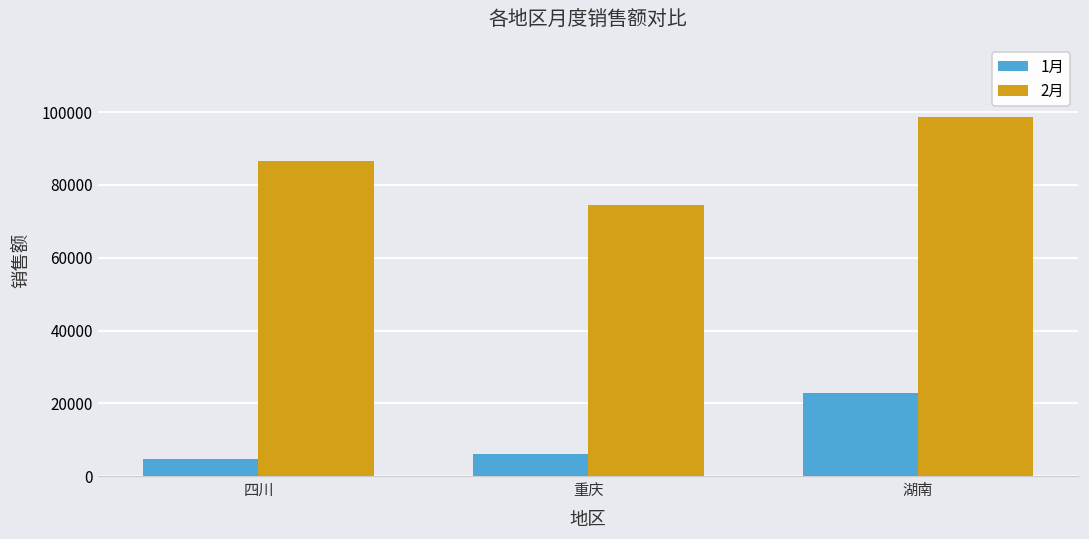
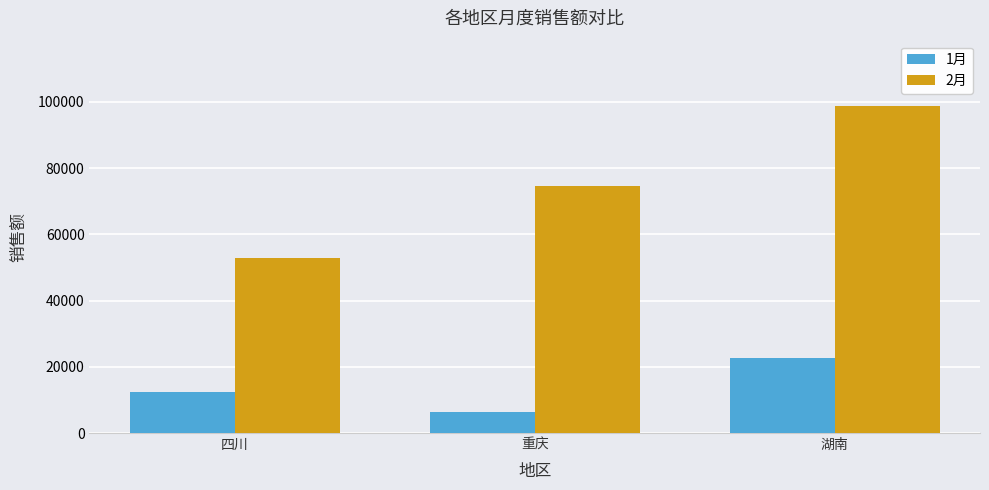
1月, 四川: 5000 -> 13000
2月, 四川: 87000 -> 53000
